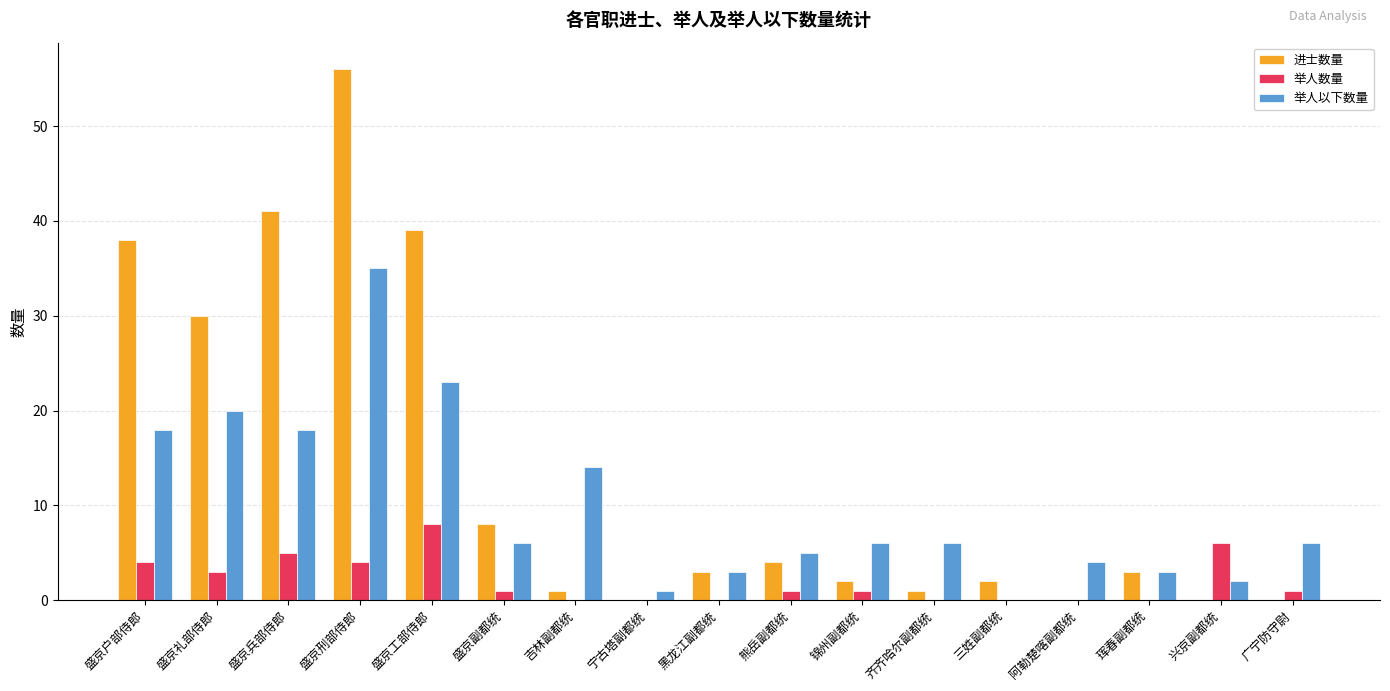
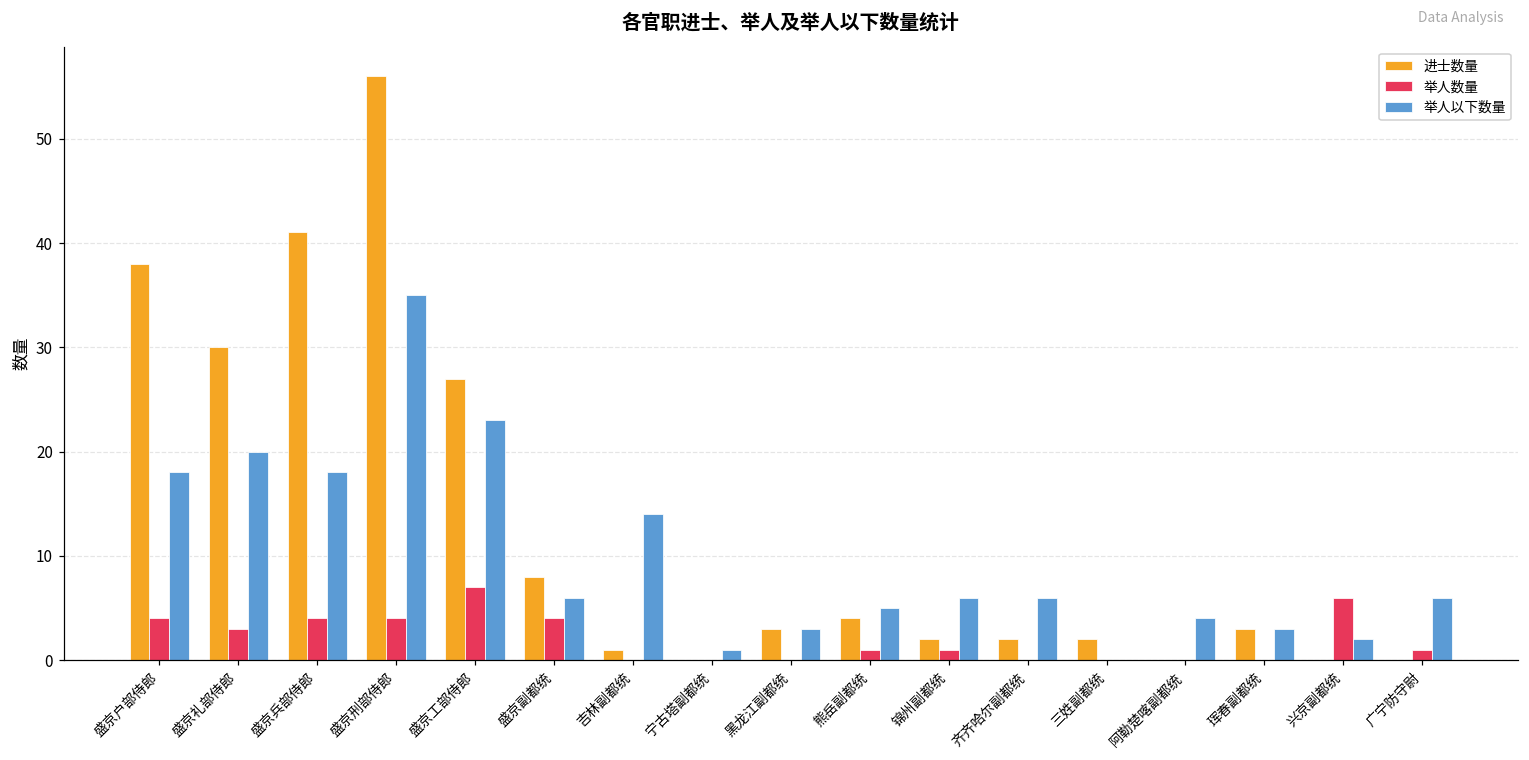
举人数量, 盛京兵部侍郎: 5 -> 4
进士数量, 盛京工部侍郎: 39 -> 27
举人数量, 盛京工部侍郎: 8 -> 7
举人数量, 盛京副都统: 1 -> 4
进士数量, 齐齐哈尔副都统: 1 -> 2
